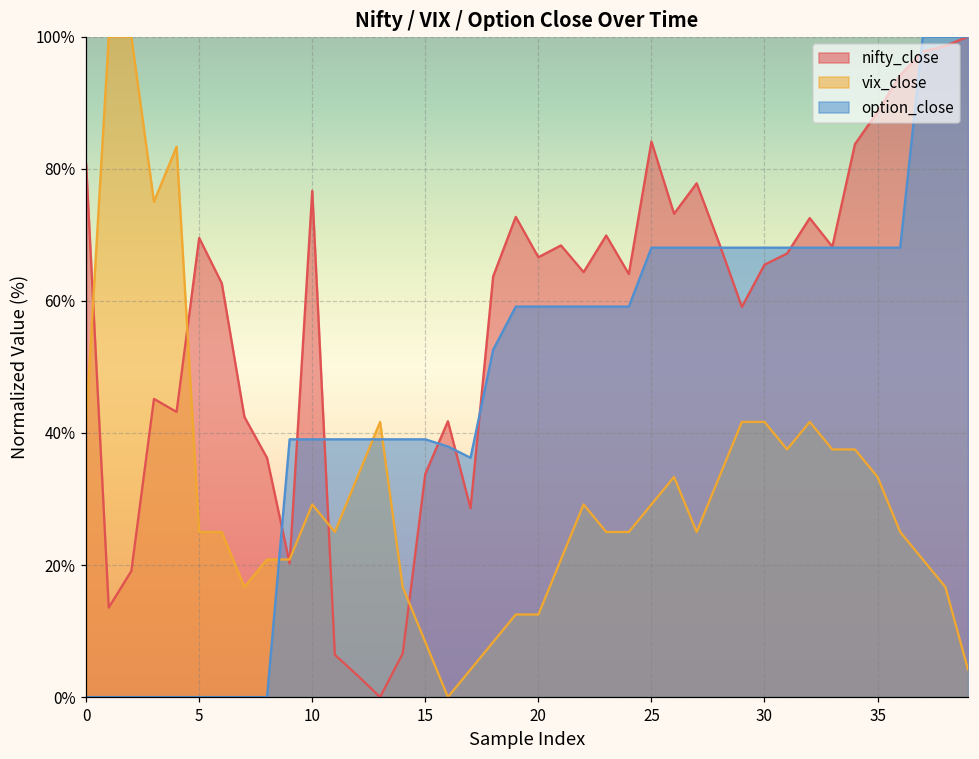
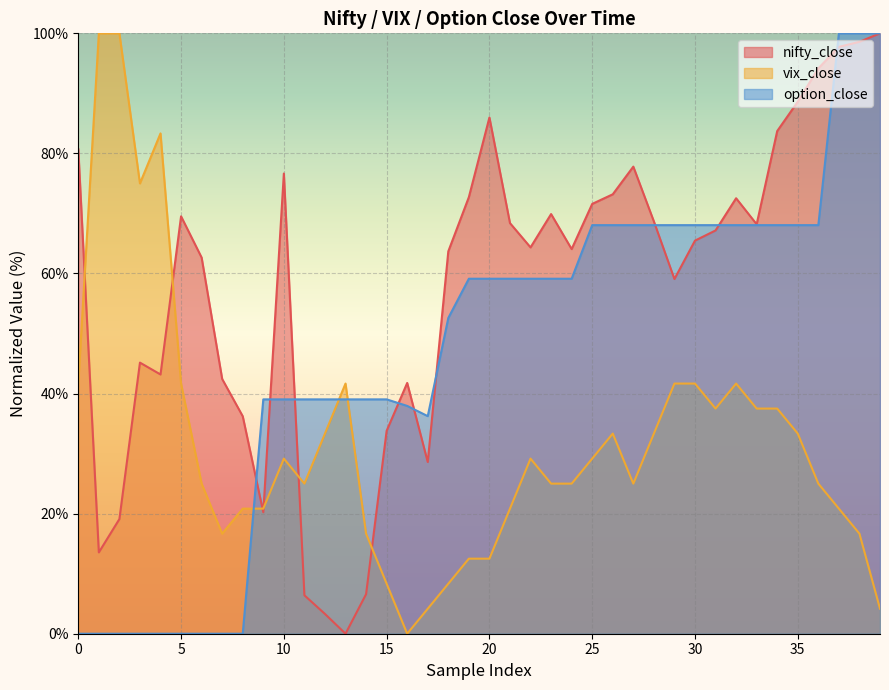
vix_close, 5: 25% -> 42%
nifty_close, 20: 67% -> 86%
nifty_close, 25: 84% -> 72%
